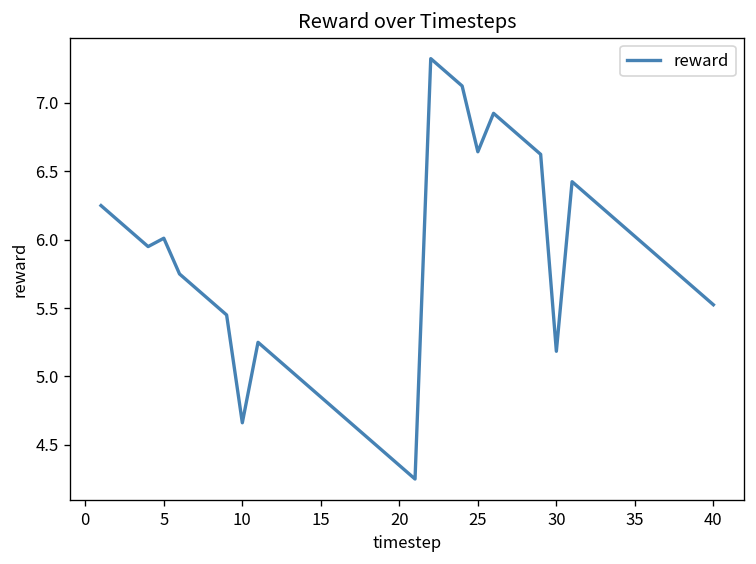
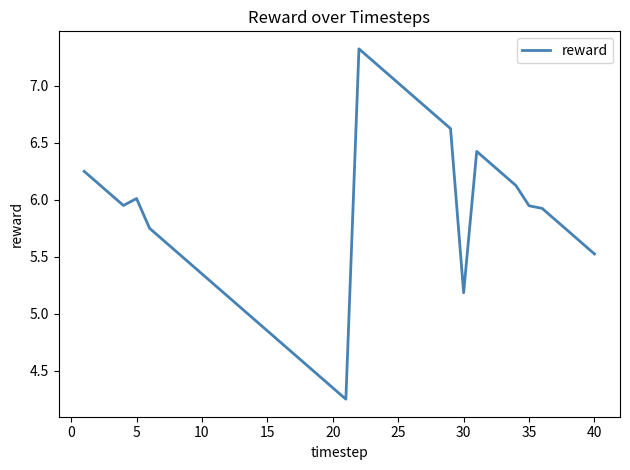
10: 4.66 -> 5.35
25: 6.64 -> 7.02
35: 6.02 -> 5.95
